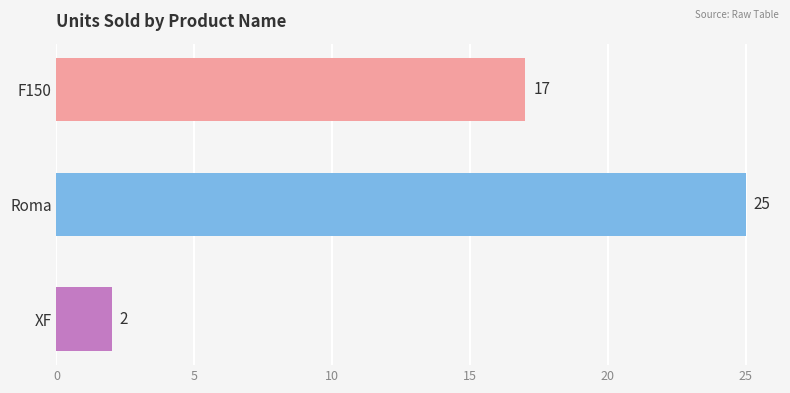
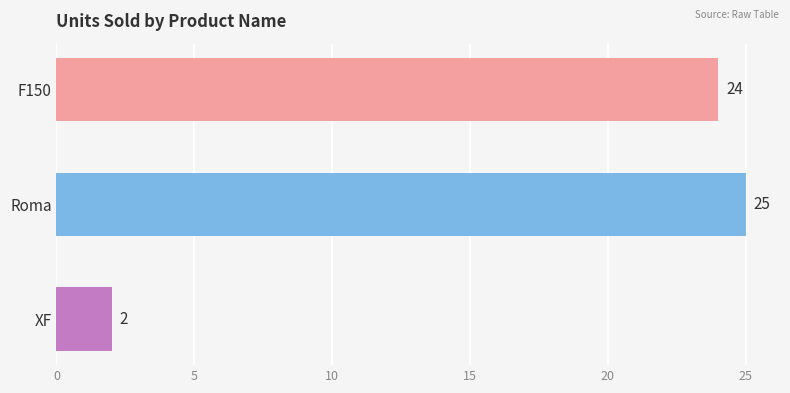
F150: 17 -> 24
